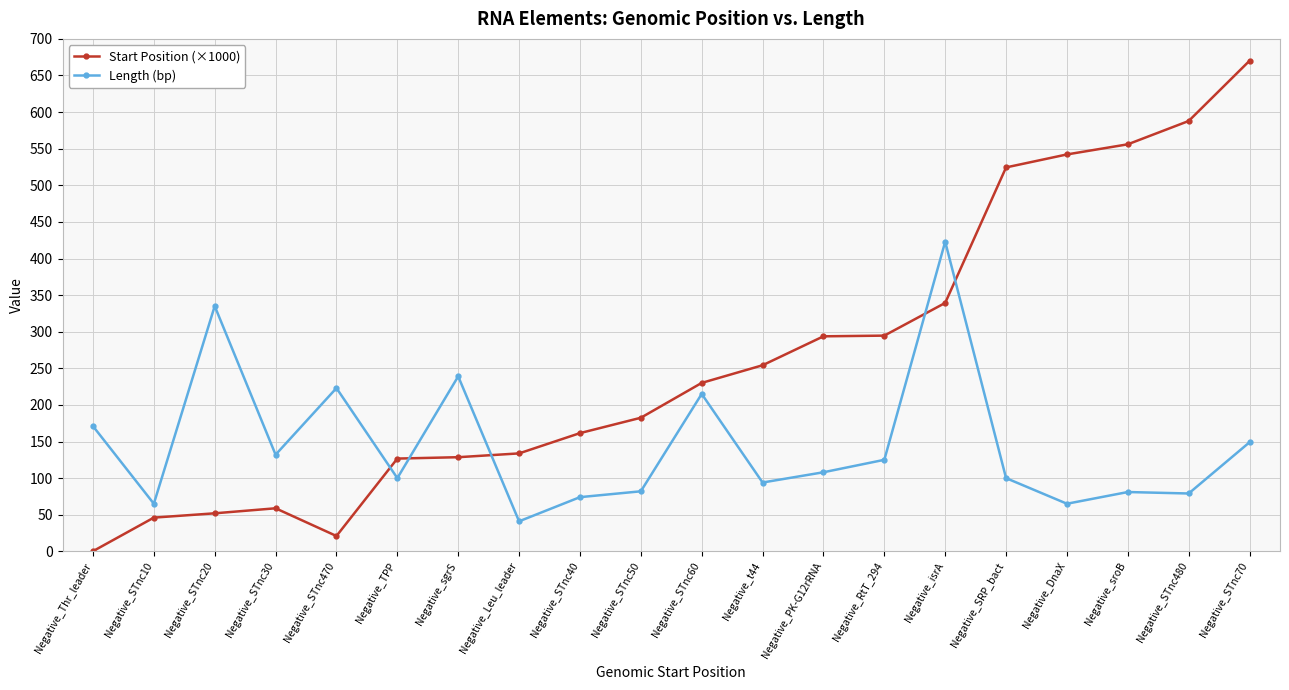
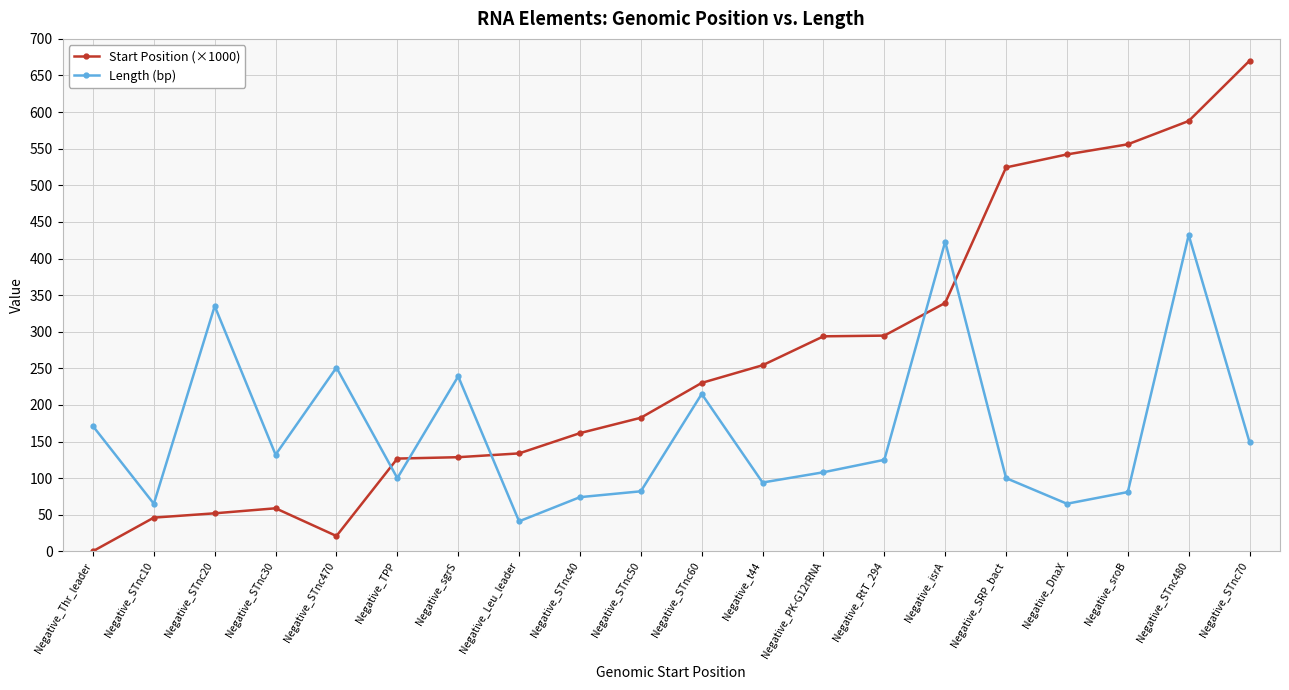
Length (bp), Negative_STnc470: 220 -> 250
Length (bp), Negative_STnc480: 80 -> 430
